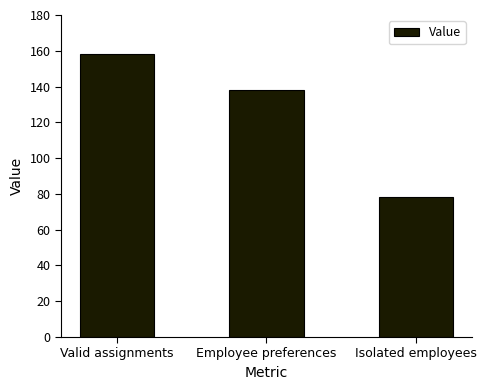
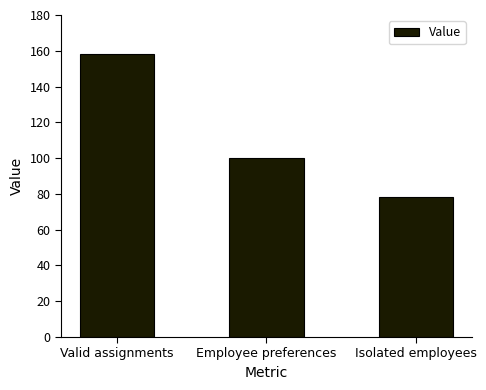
Employee preferences: 138 -> 100
